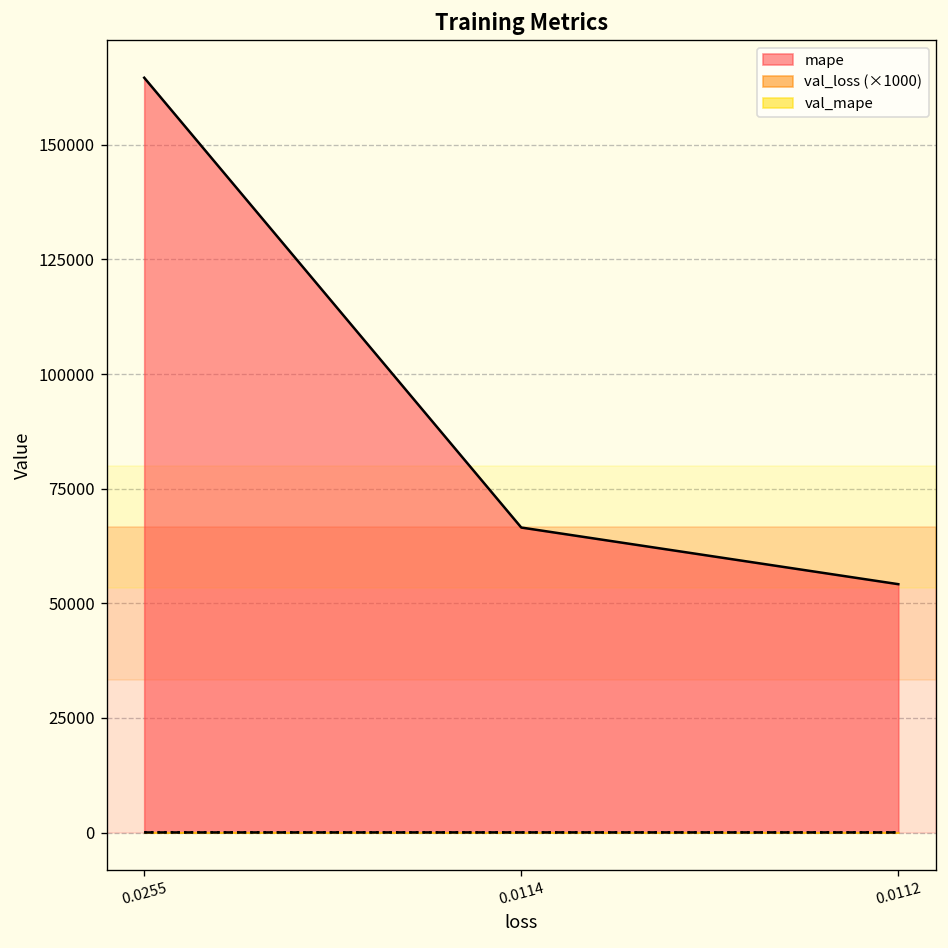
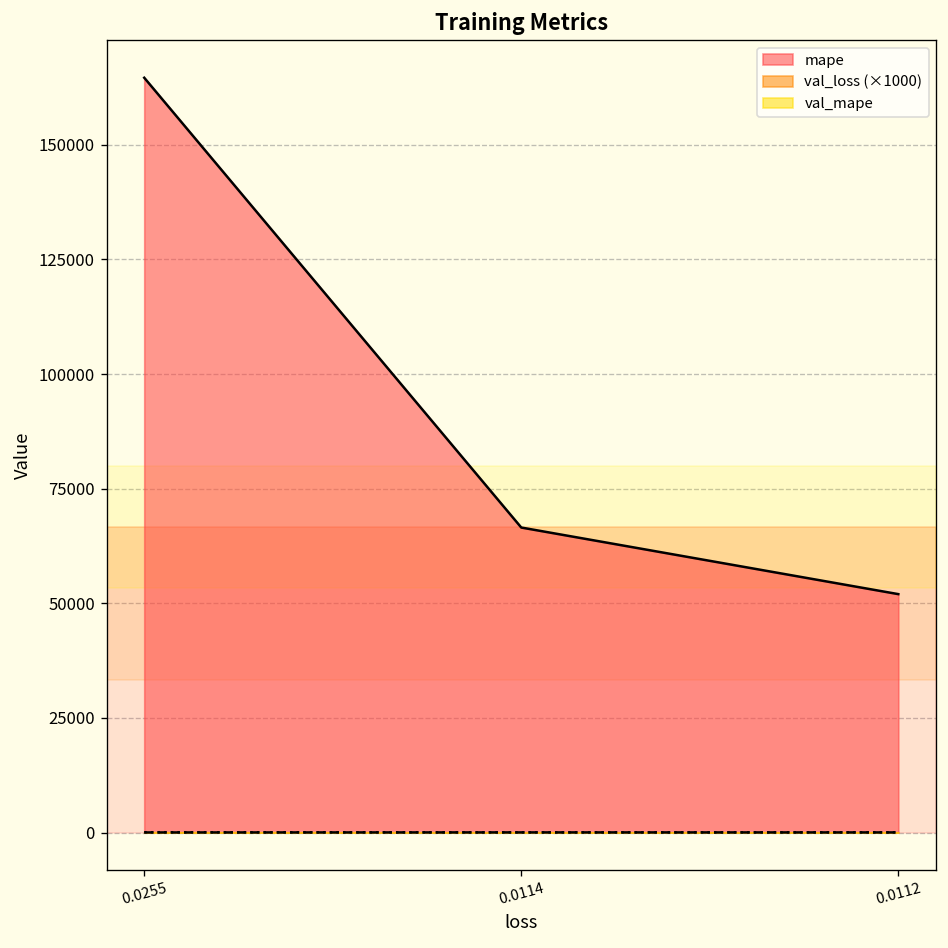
mape, 0.0112: 54000 -> 52000
